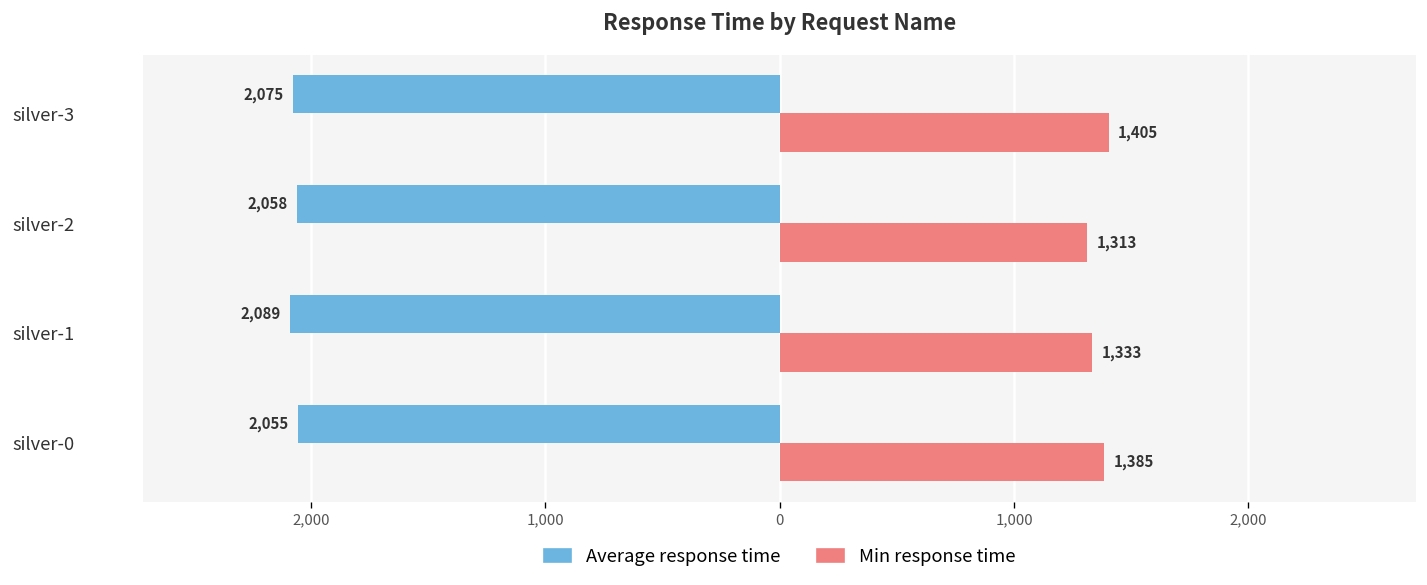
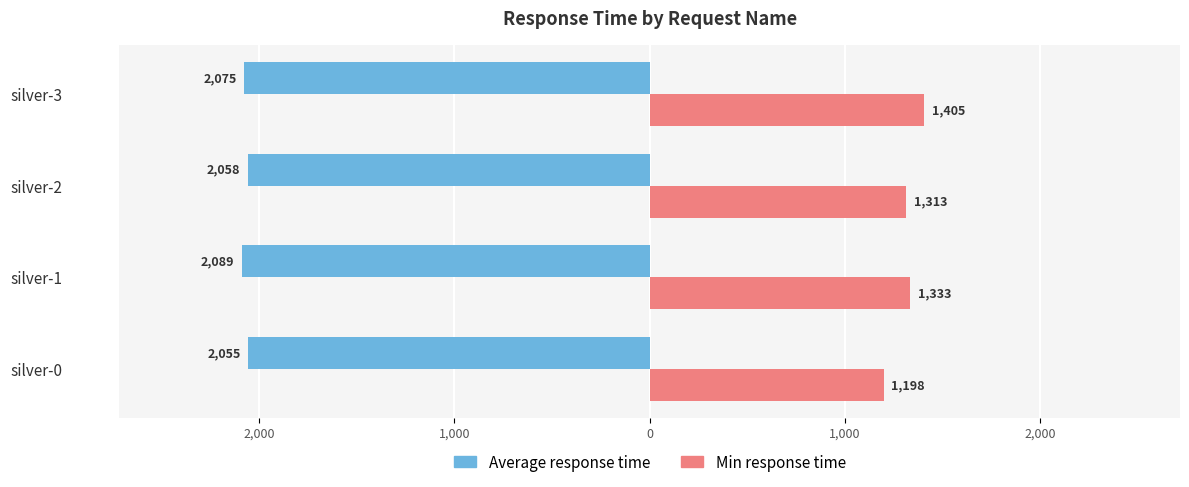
Min response time, silver-0: 1,385 -> 1,198
